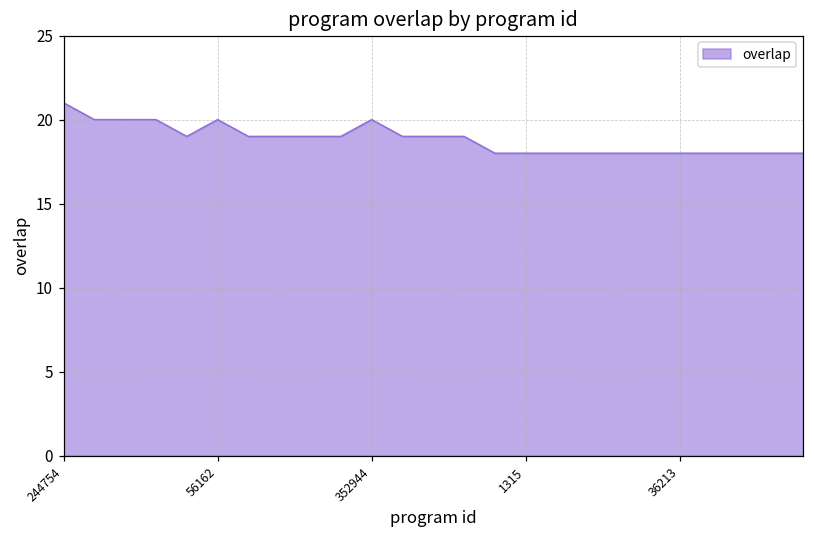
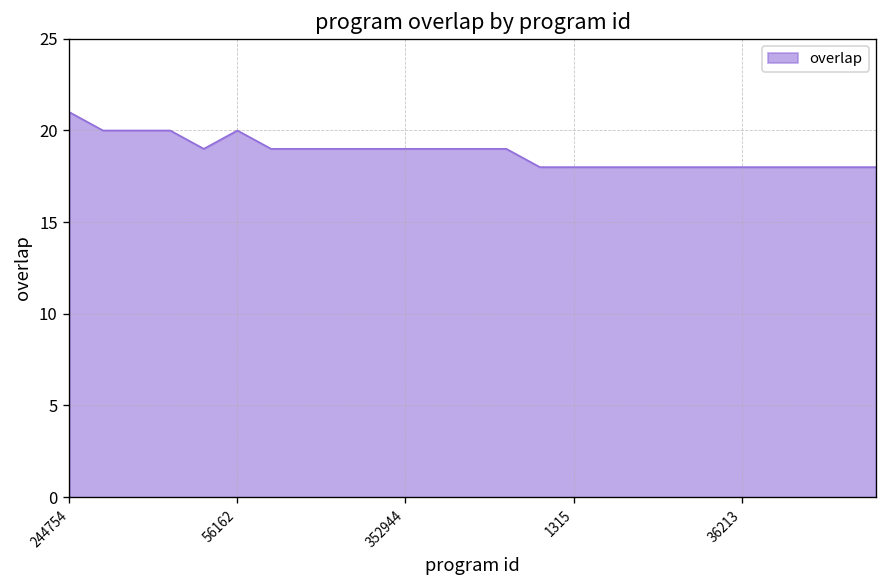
352944: 20 -> 19
